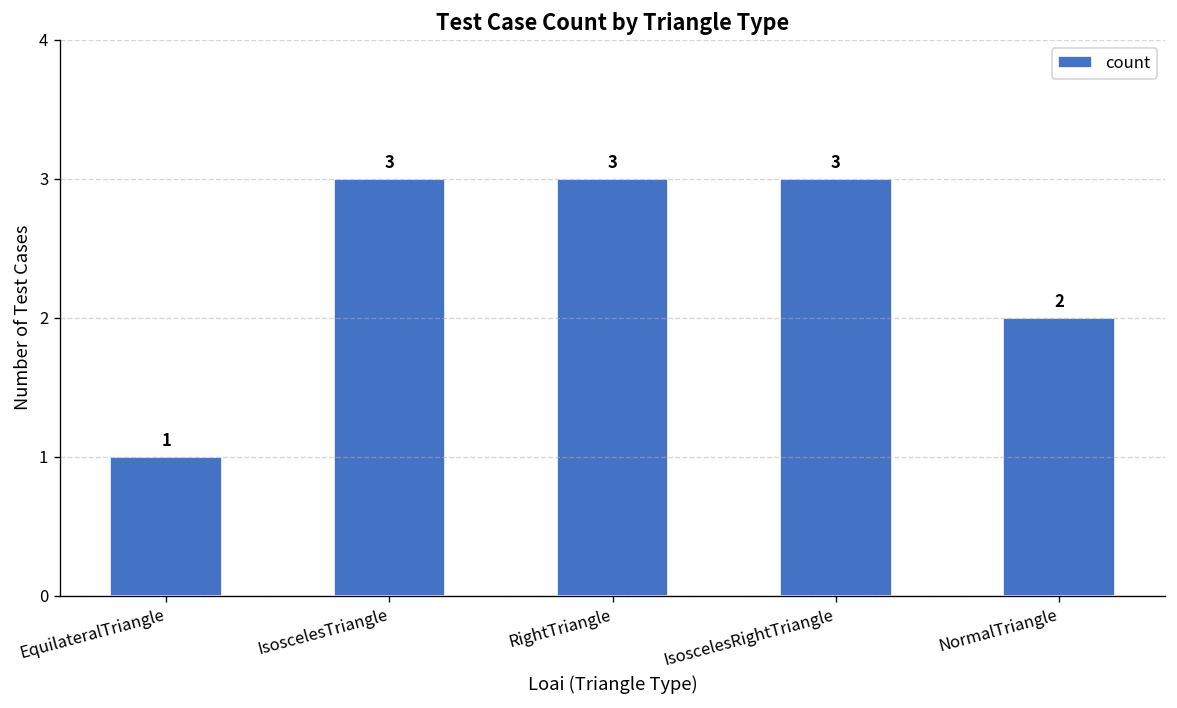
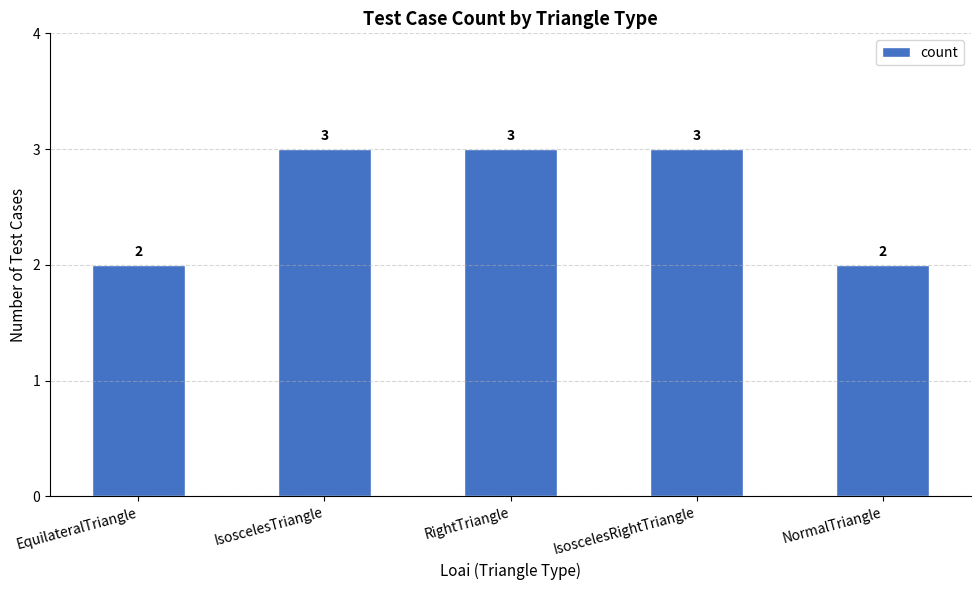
EquilateralTriangle: 1 -> 2
